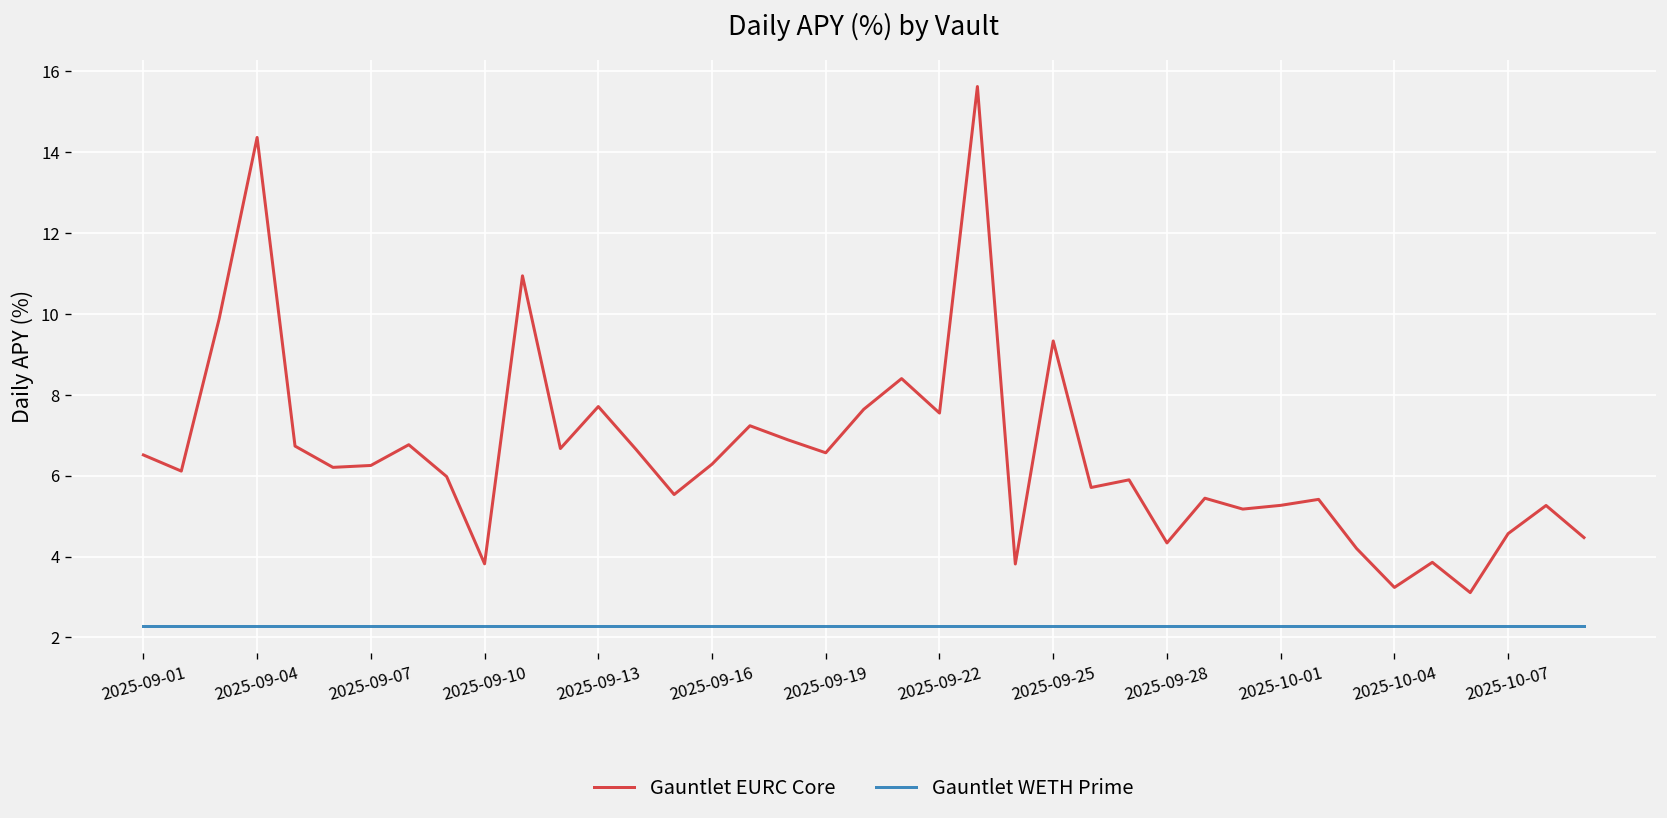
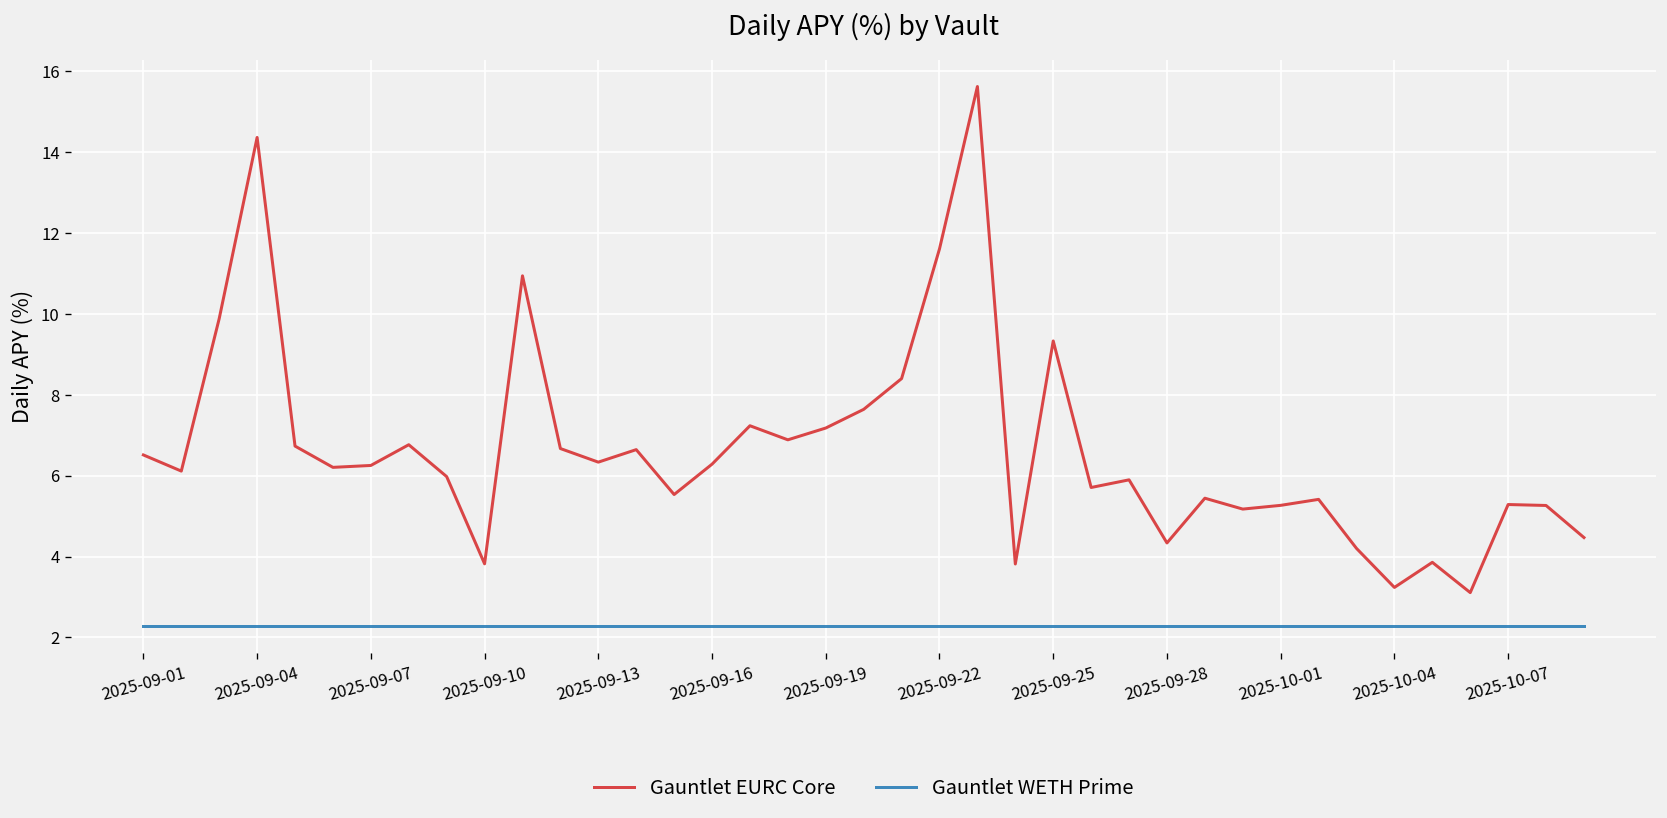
Gauntlet EURC Core, 2025-09-13: 7.7 -> 6.3
Gauntlet EURC Core, 2025-09-19: 6.6 -> 7.2
Gauntlet EURC Core, 2025-09-22: 7.5 -> 11.6
Gauntlet EURC Core, 2025-10-07: 4.6 -> 5.3
